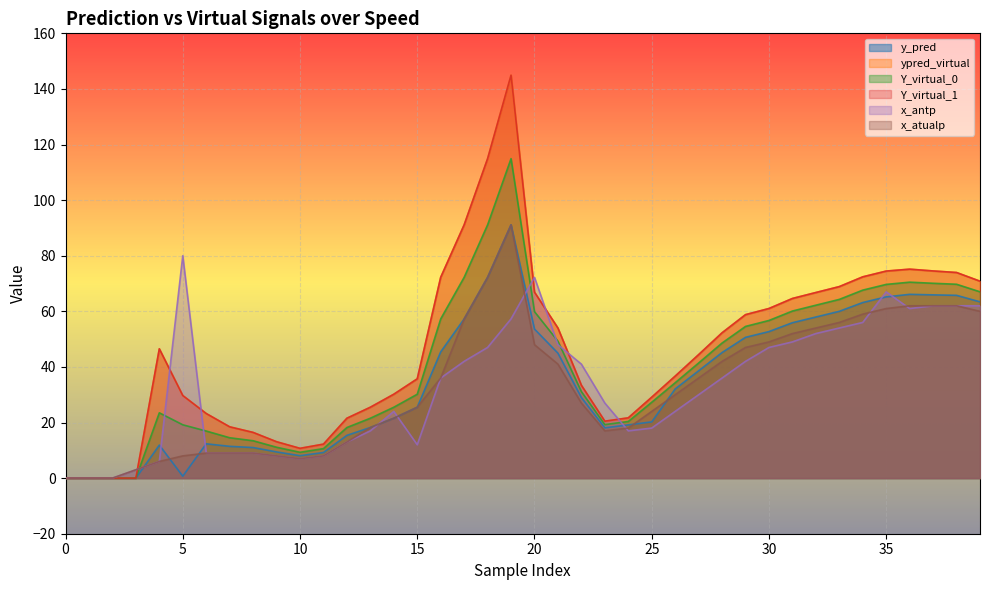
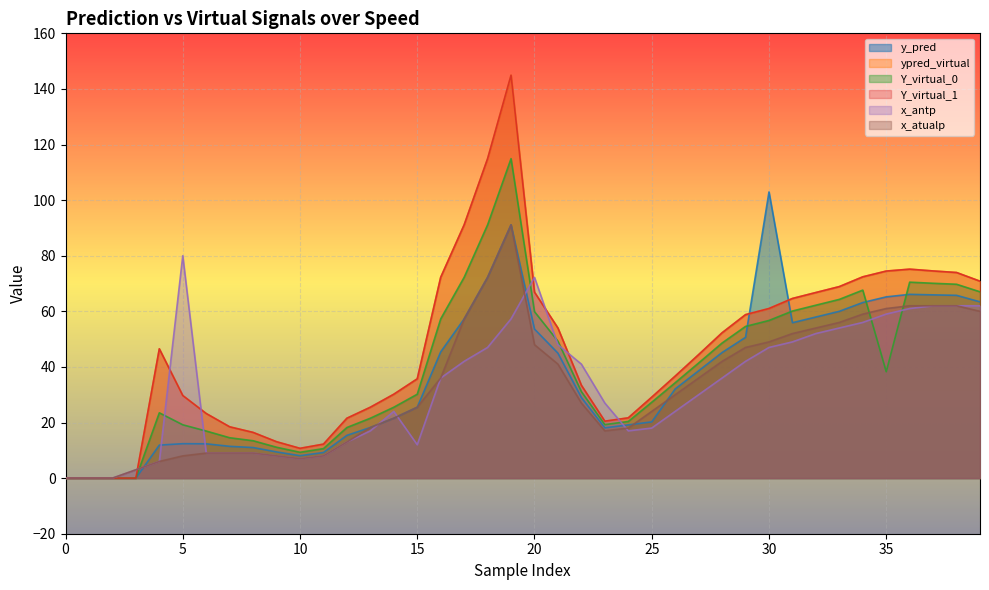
y_pred, 5: 1 -> 12
y_pred, 30: 53 -> 103
Y_virtual_0, 35: 70 -> 38
x_antp, 35: 67 -> 59
